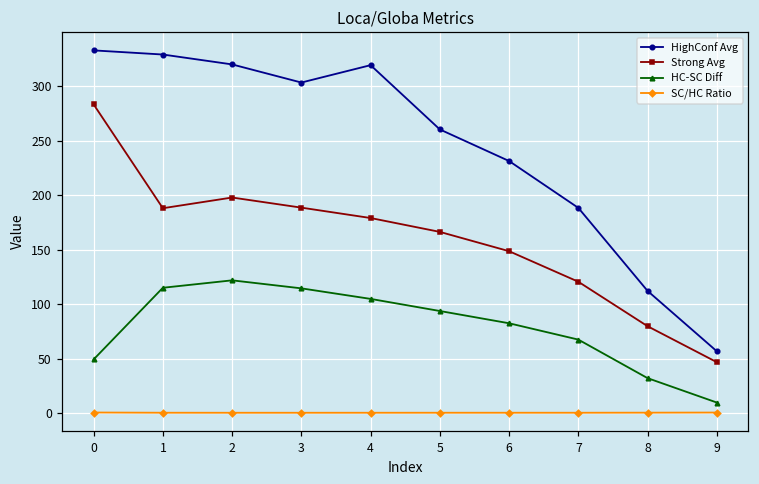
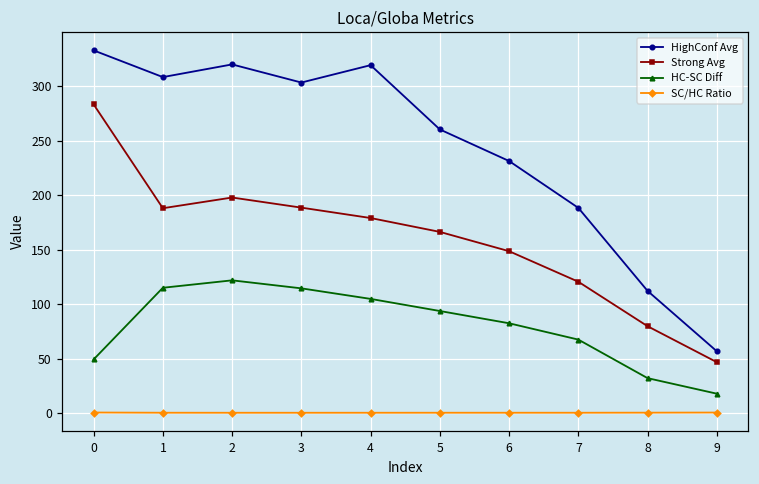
HighConf Avg, 1: 330 -> 310
HC-SC Diff, 9: 10 -> 20
